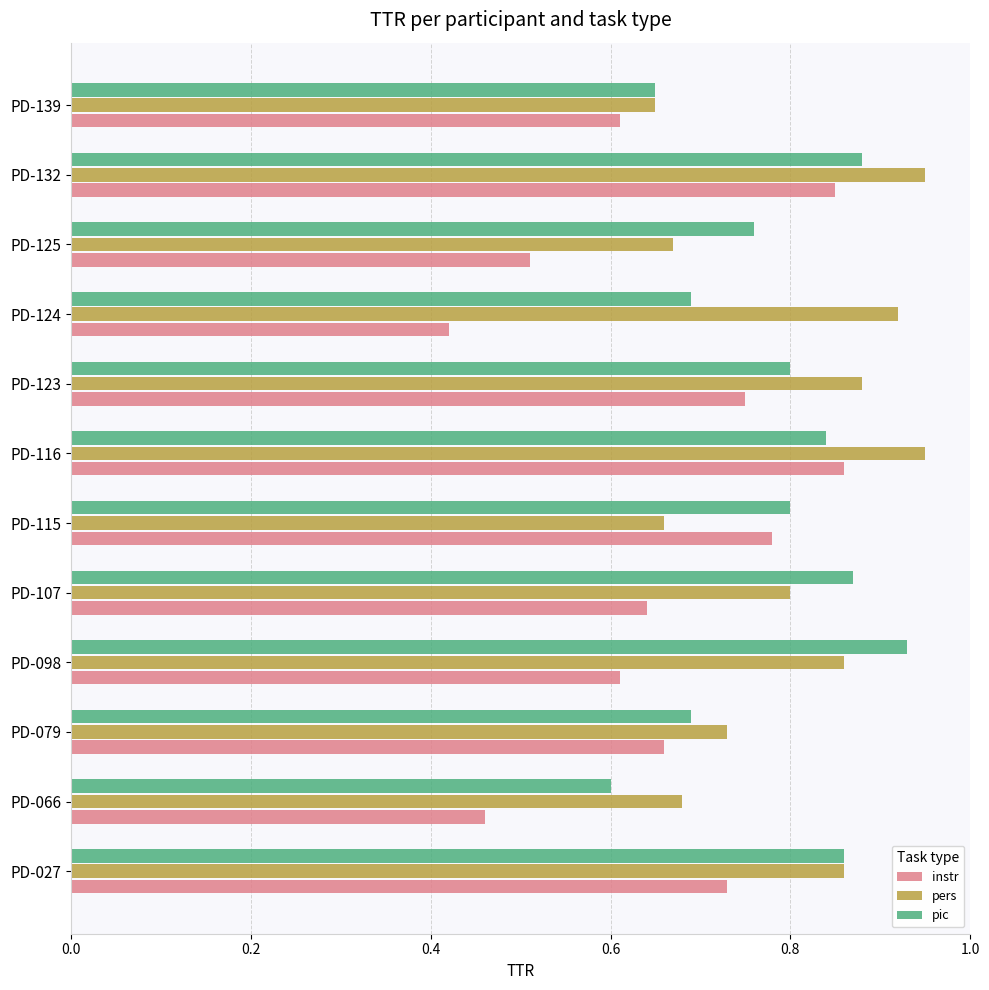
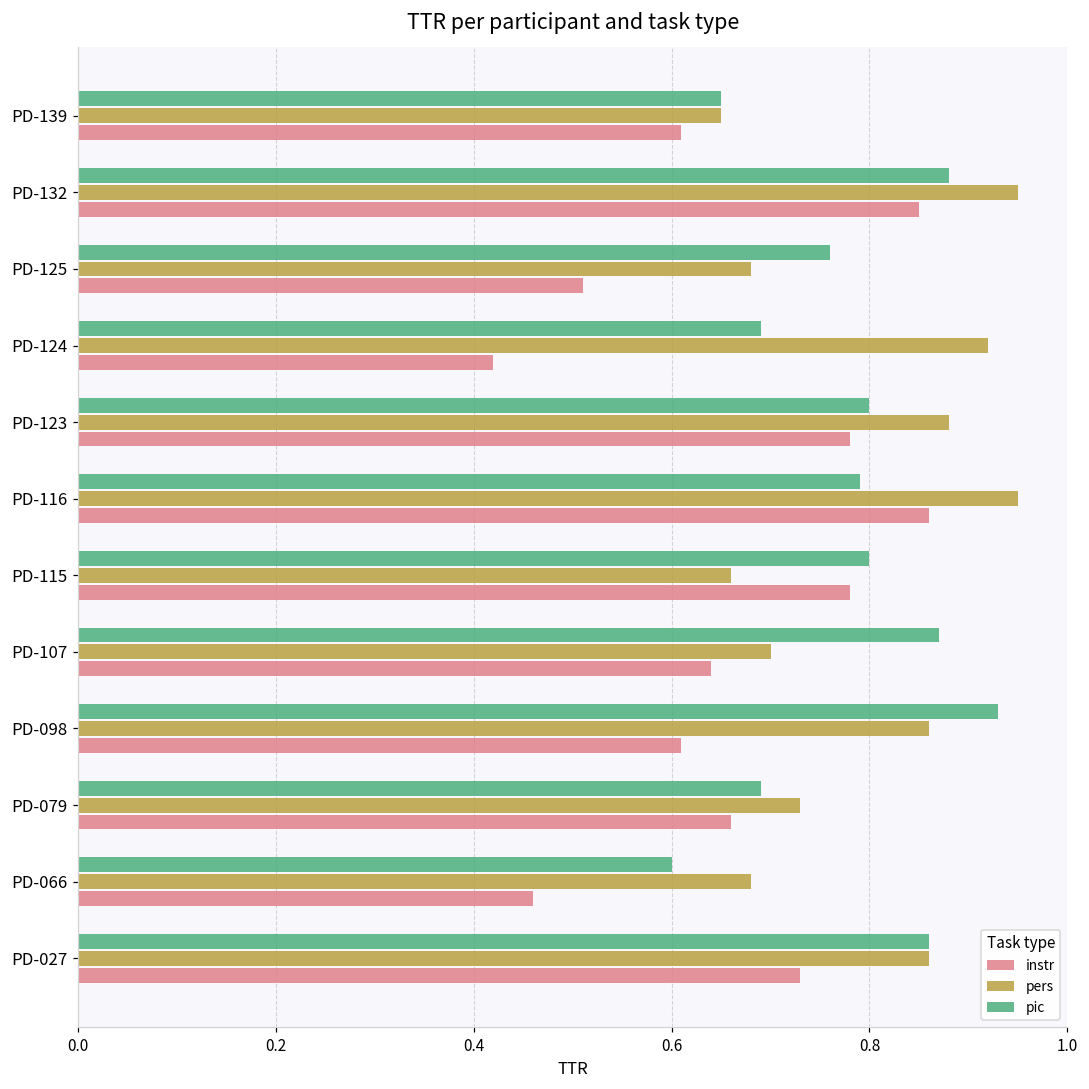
pers, PD-125: 0.67 -> 0.68
instr, PD-123: 0.75 -> 0.78
pic, PD-116: 0.84 -> 0.79
pers, PD-107: 0.8 -> 0.7
